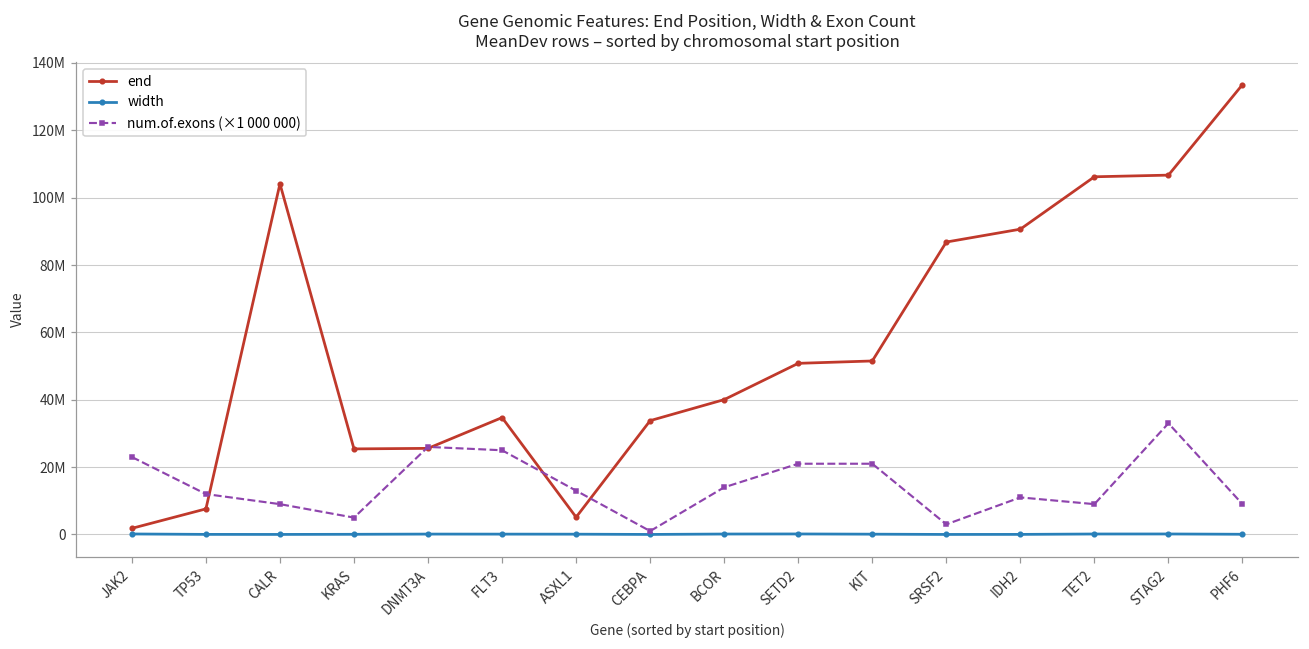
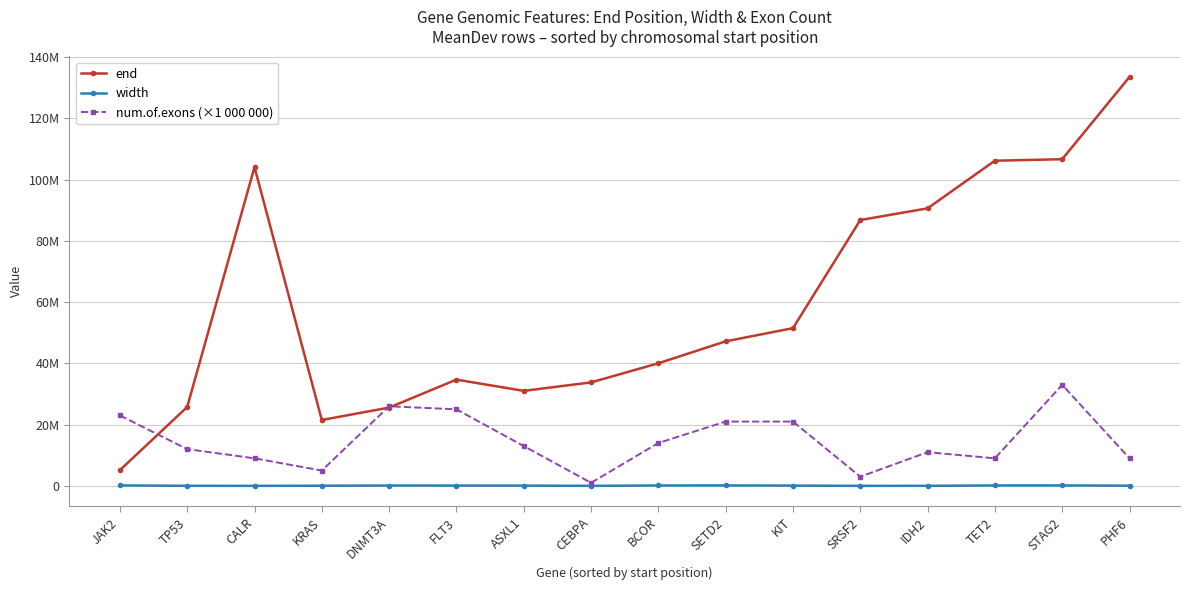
end, JAK2: 2000000 -> 5000000
end, TP53: 8000000 -> 26000000
end, KRAS: 25000000 -> 22000000
end, ASXL1: 5000000 -> 31000000
end, SETD2: 51000000 -> 47000000
